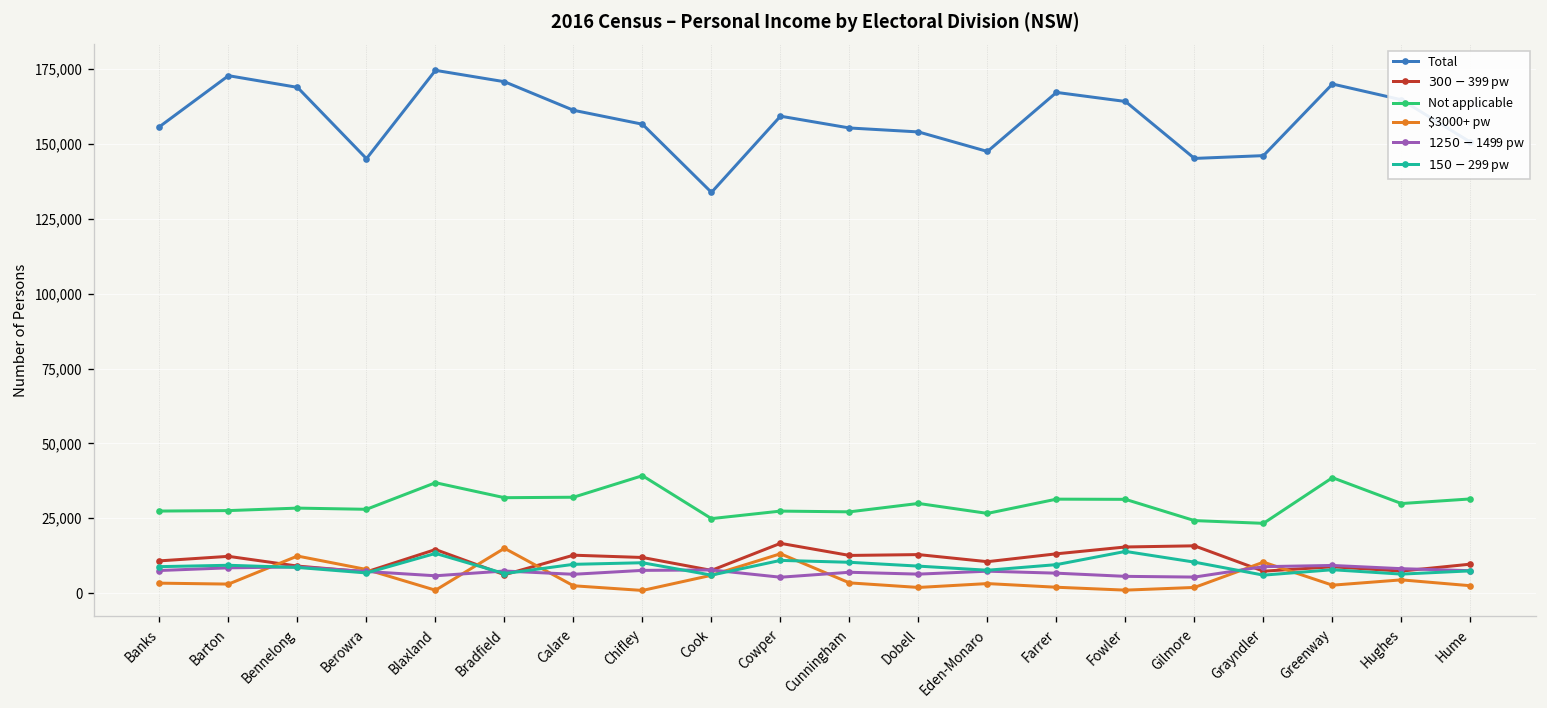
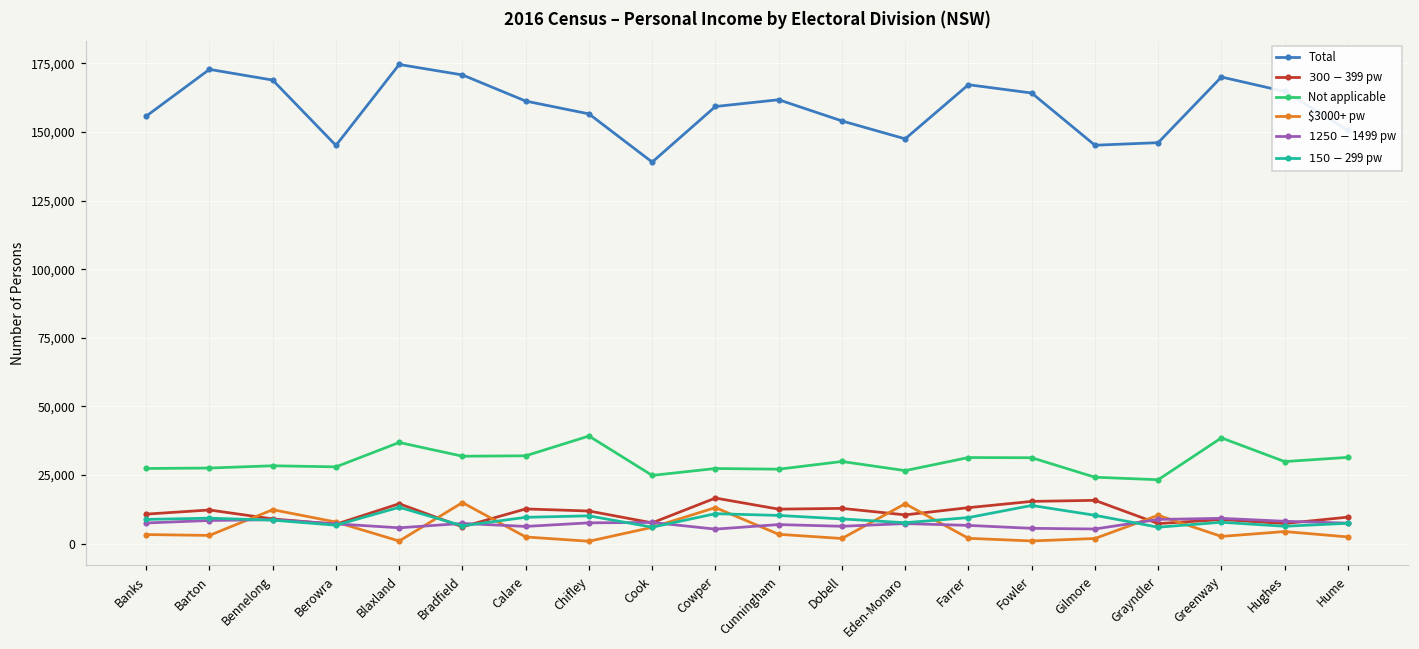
Total, Cook: 134,000 -> 139,000
Total, Cunningham: 155,000 -> 162,000
$3000+ pw, Eden-Monaro: 3,000 -> 15,000
